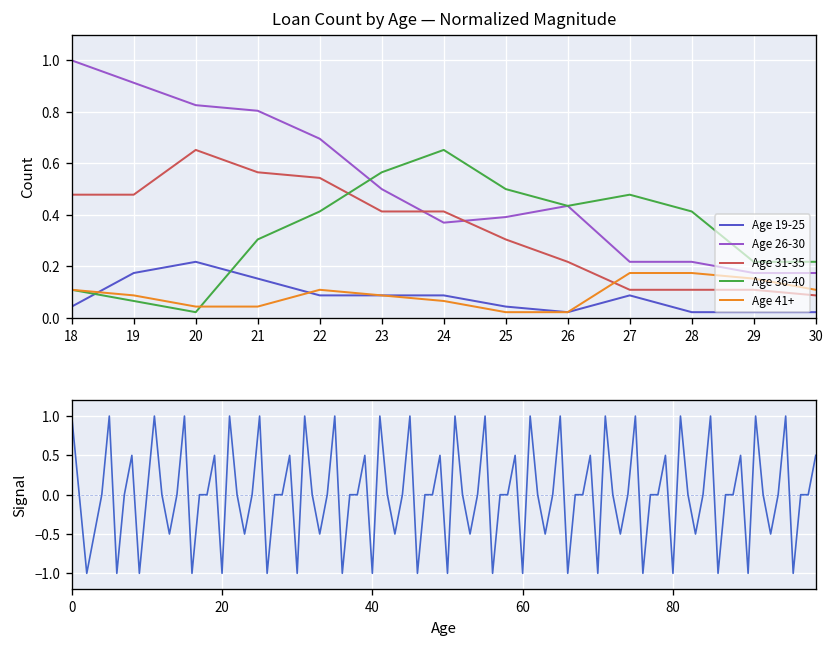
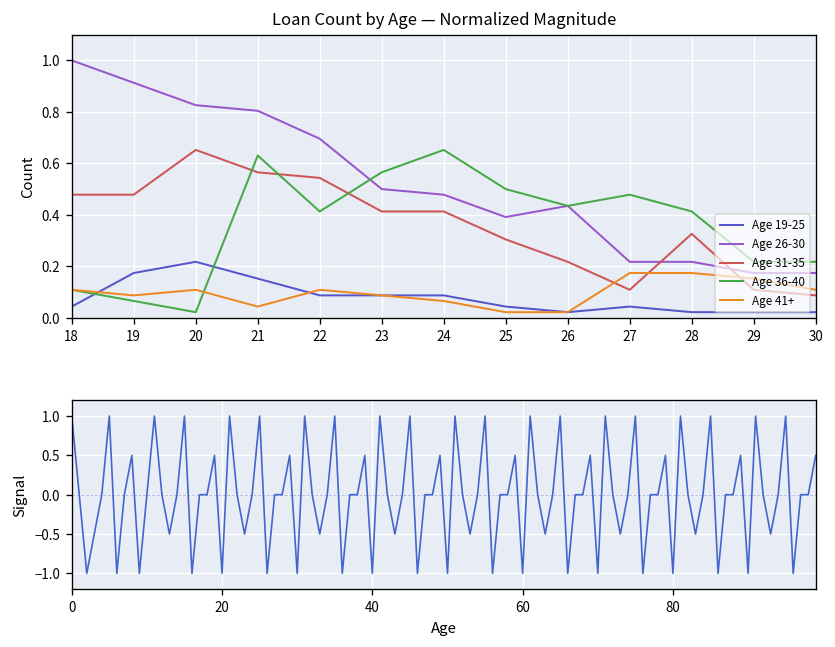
Loan Count by Age — Normalized Magnitude, Age 41+, 20: 0.04 -> 0.11
Loan Count by Age — Normalized Magnitude, Age 36-40, 21: 0.30 -> 0.63
Loan Count by Age — Normalized Magnitude, Age 26-30, 24: 0.37 -> 0.48
Loan Count by Age — Normalized Magnitude, Age 19-25, 27: 0.09 -> 0.04
Loan Count by Age — Normalized Magnitude, Age 31-35, 28: 0.11 -> 0.33
